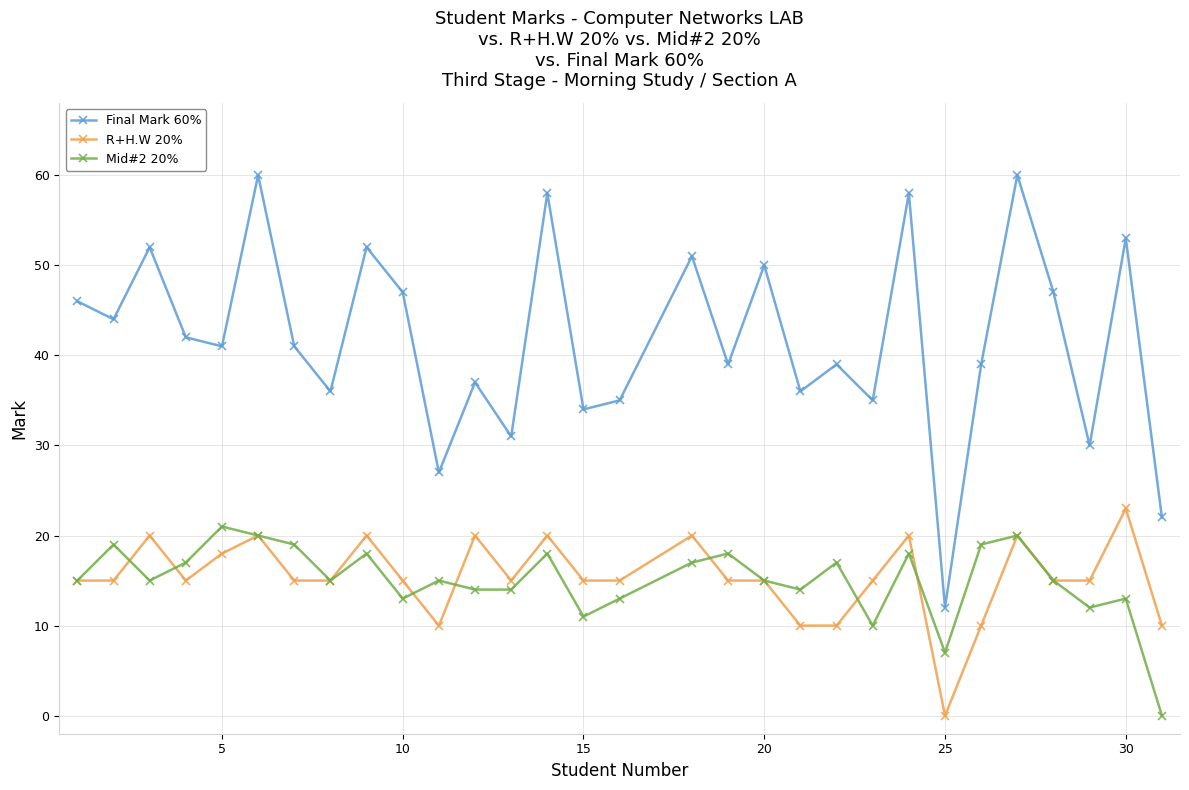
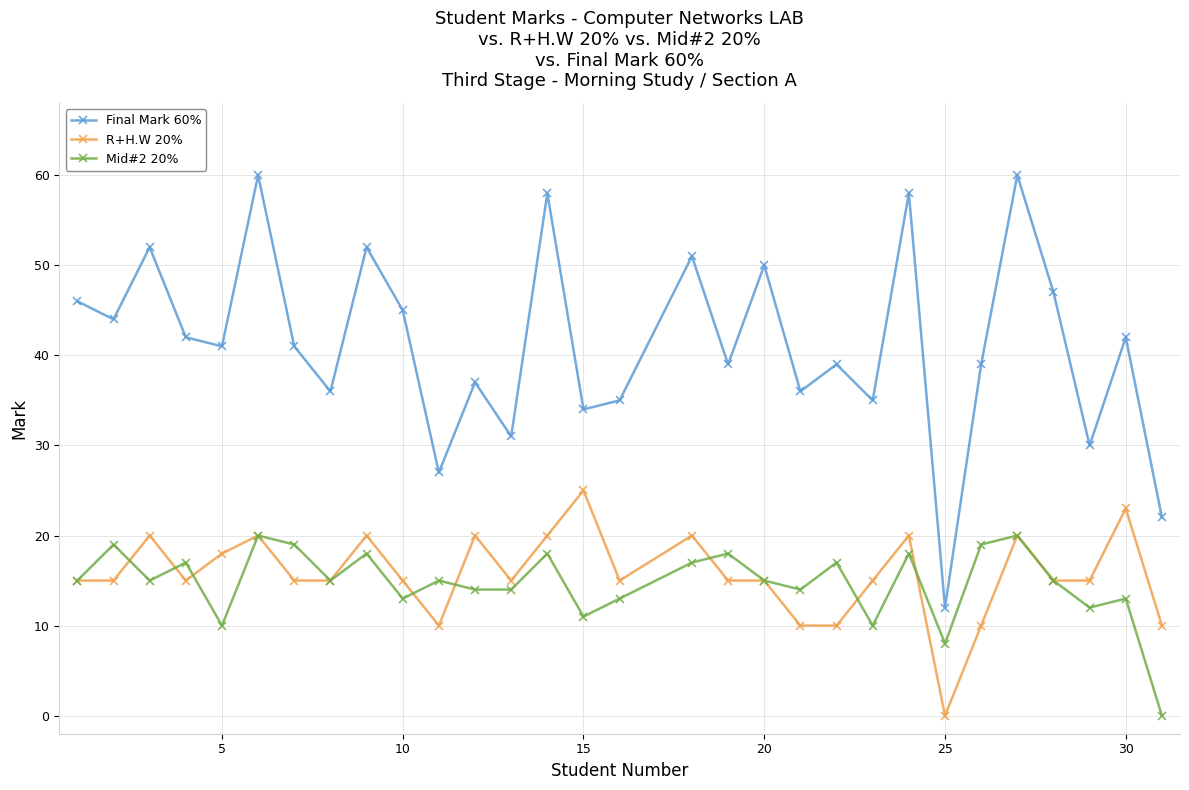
Mid#2 20%, 5: 21 -> 10
Final Mark 60%, 10: 47 -> 45
R+H.W 20%, 15: 15 -> 25
Mid#2 20%, 25: 7 -> 8
Final Mark 60%, 30: 53 -> 42
